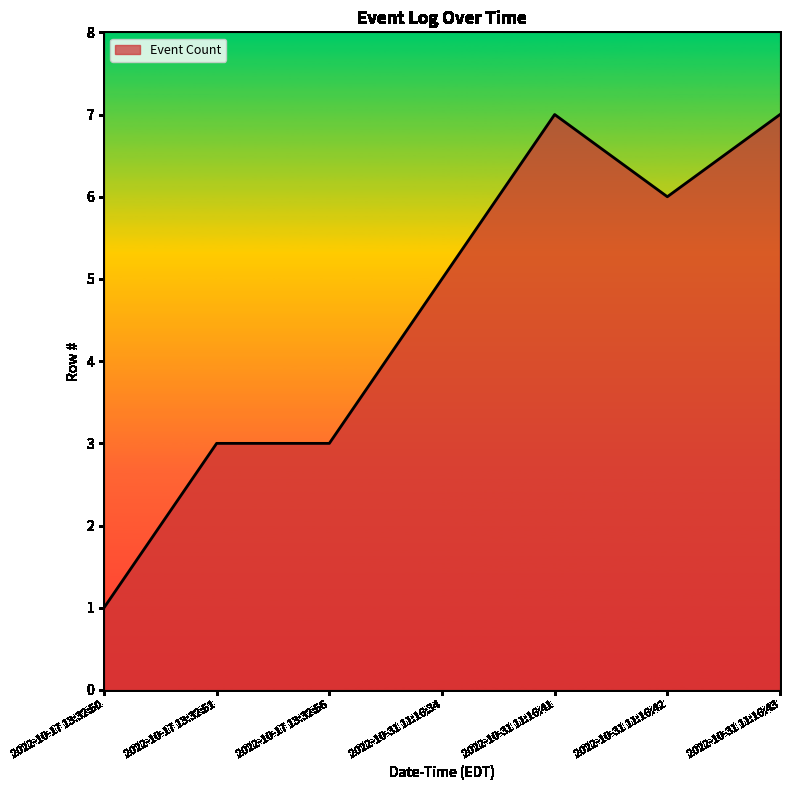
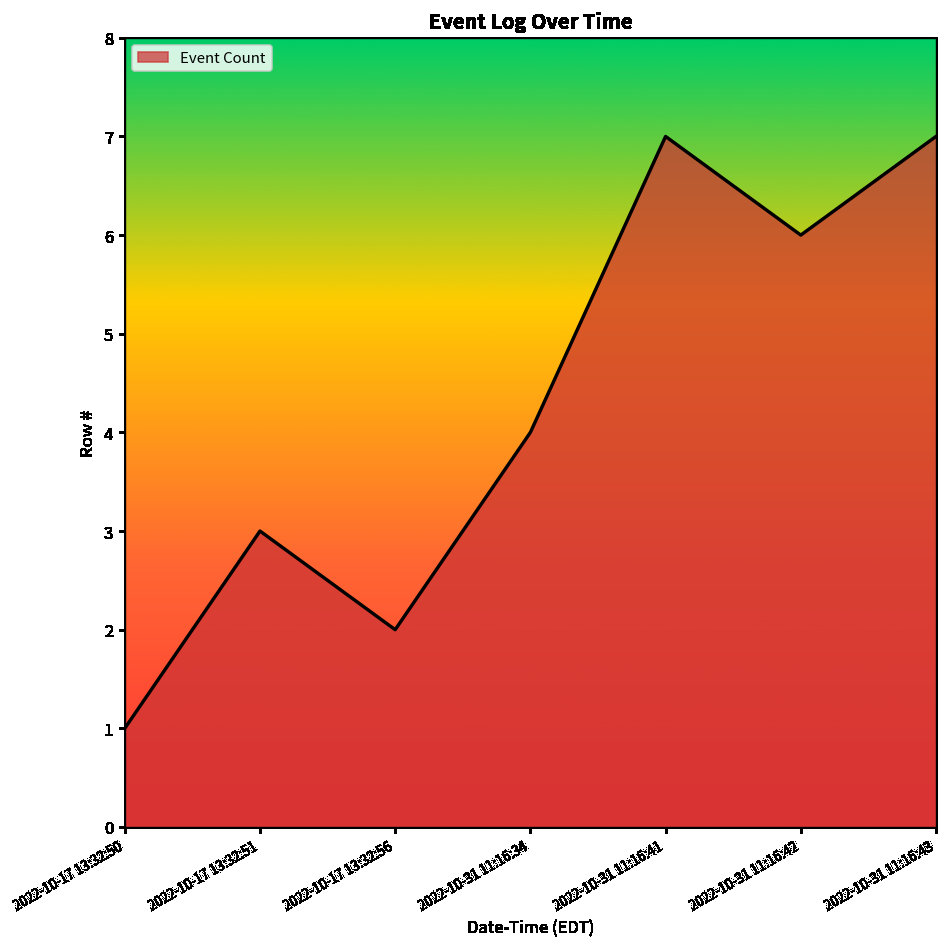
2022-10-17 13:32:56: 3 -> 2
2022-10-31 11:16:34: 5 -> 4
